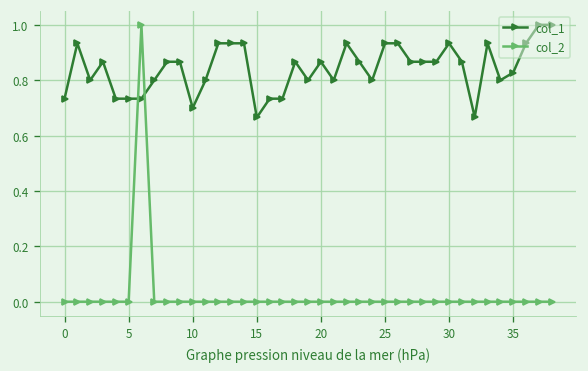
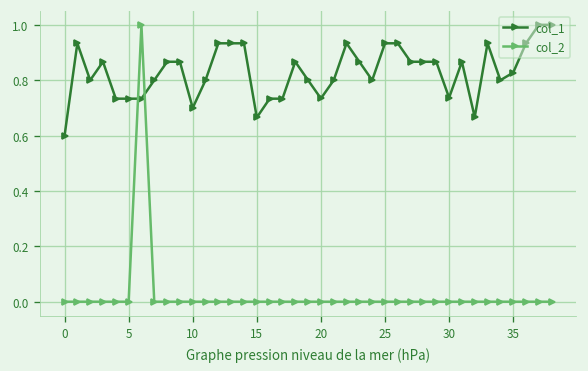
col_1, 0: 0.73 -> 0.60
col_1, 20: 0.87 -> 0.73
col_1, 30: 0.93 -> 0.74
